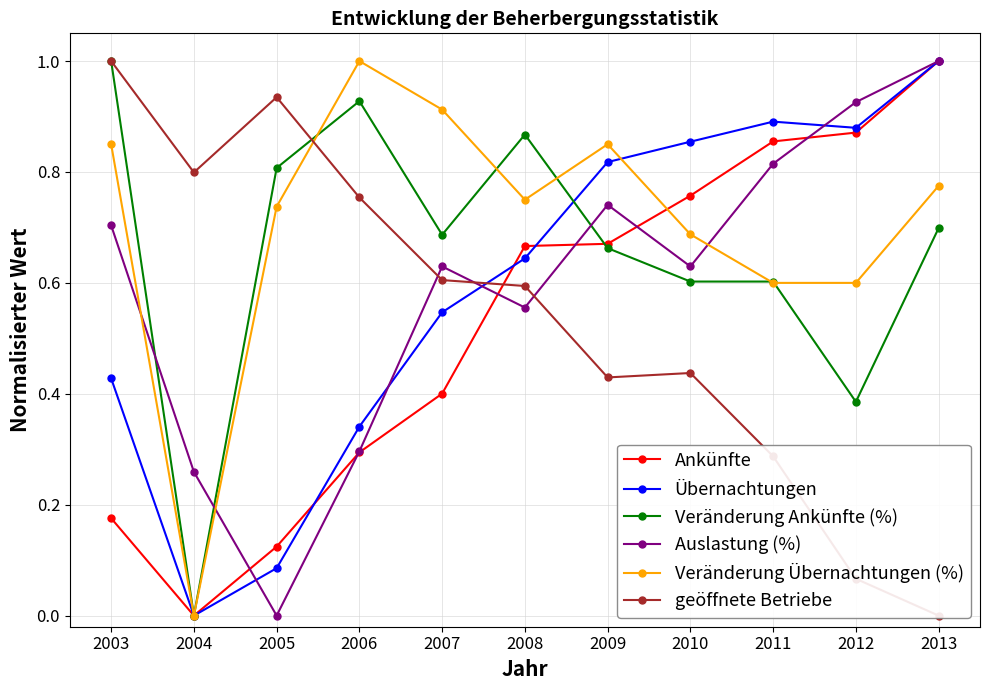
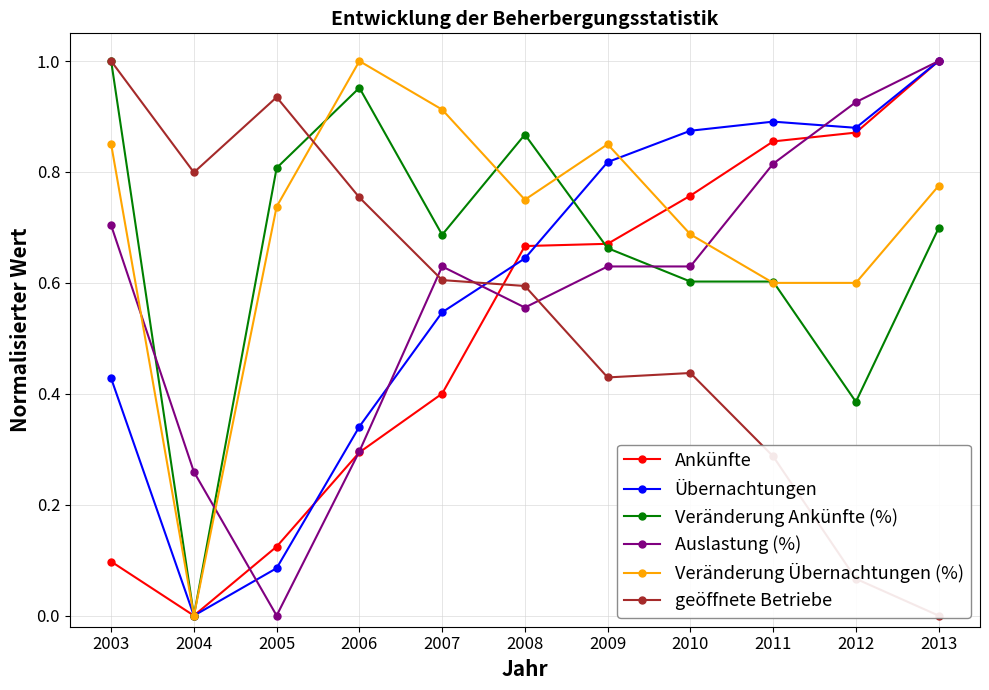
Ankünfte, 2003: 0.18 -> 0.10
Veränderung Ankünfte (%), 2006: 0.93 -> 0.95
Auslastung (%), 2009: 0.74 -> 0.63
Übernachtungen, 2010: 0.85 -> 0.87
